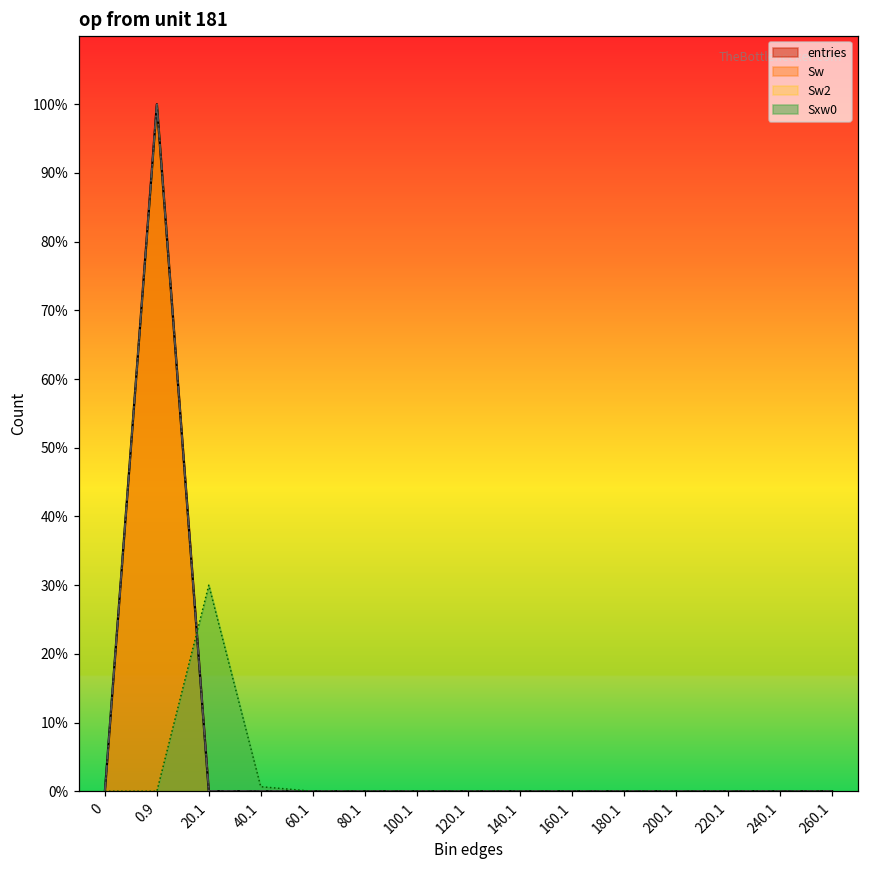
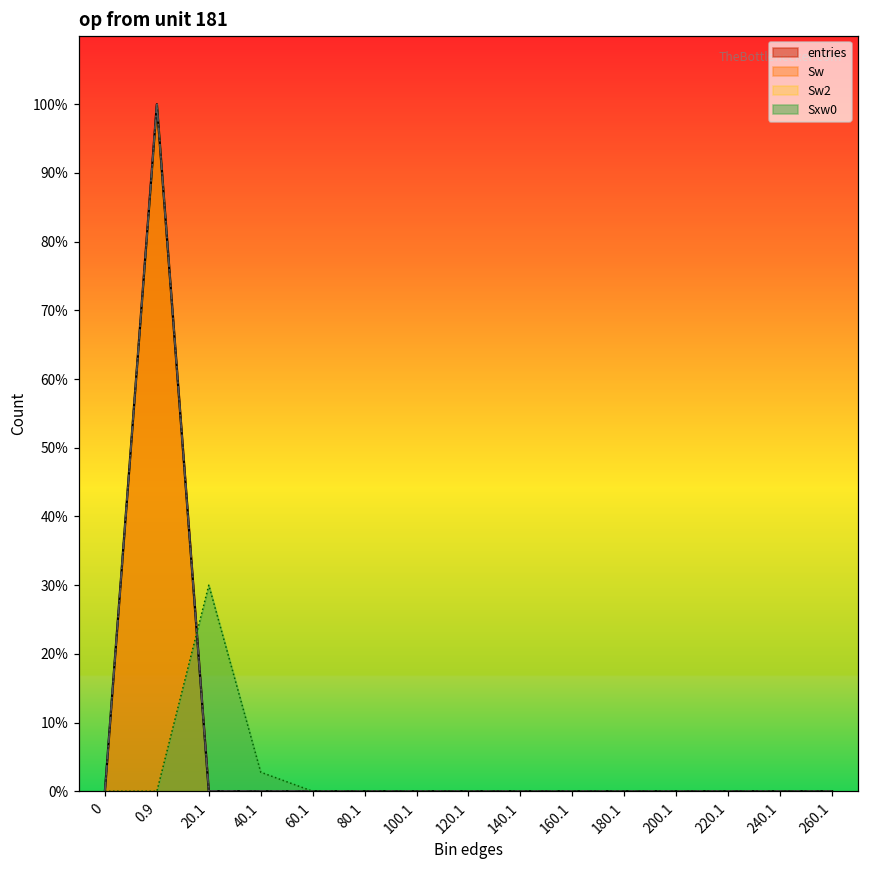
Sxw0, 40.1: 1% -> 3%
